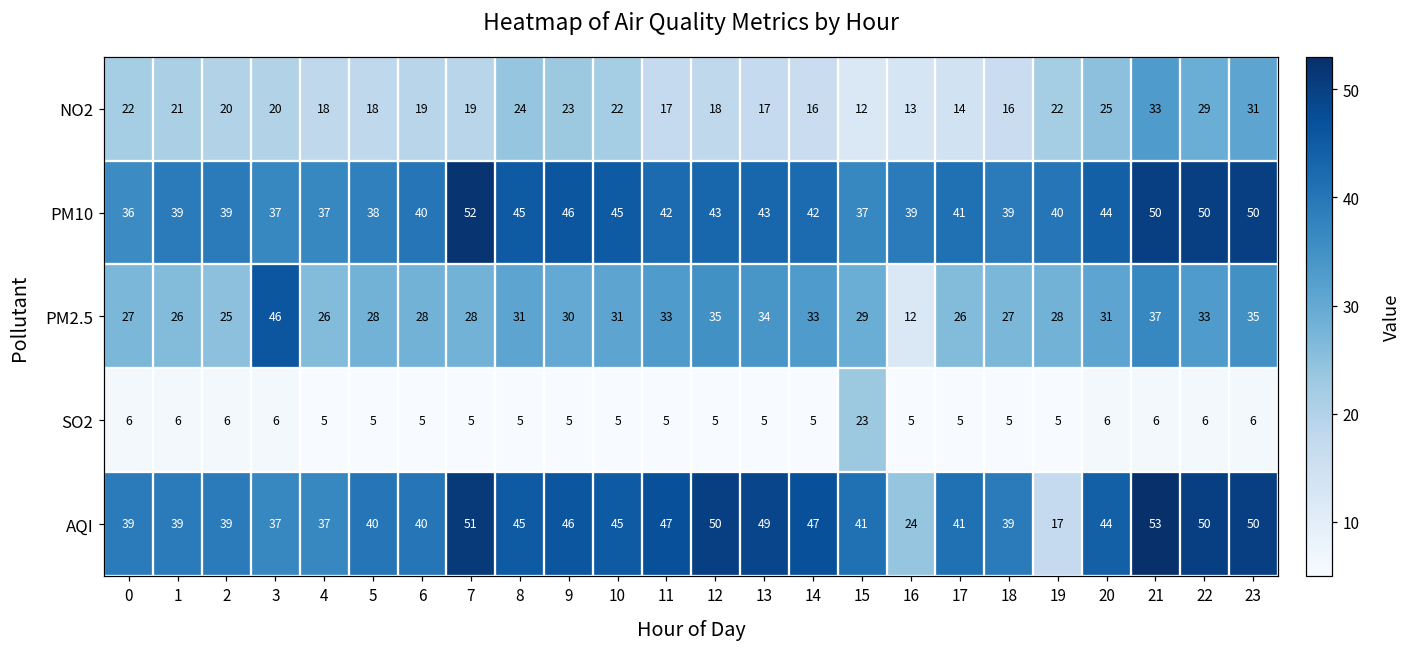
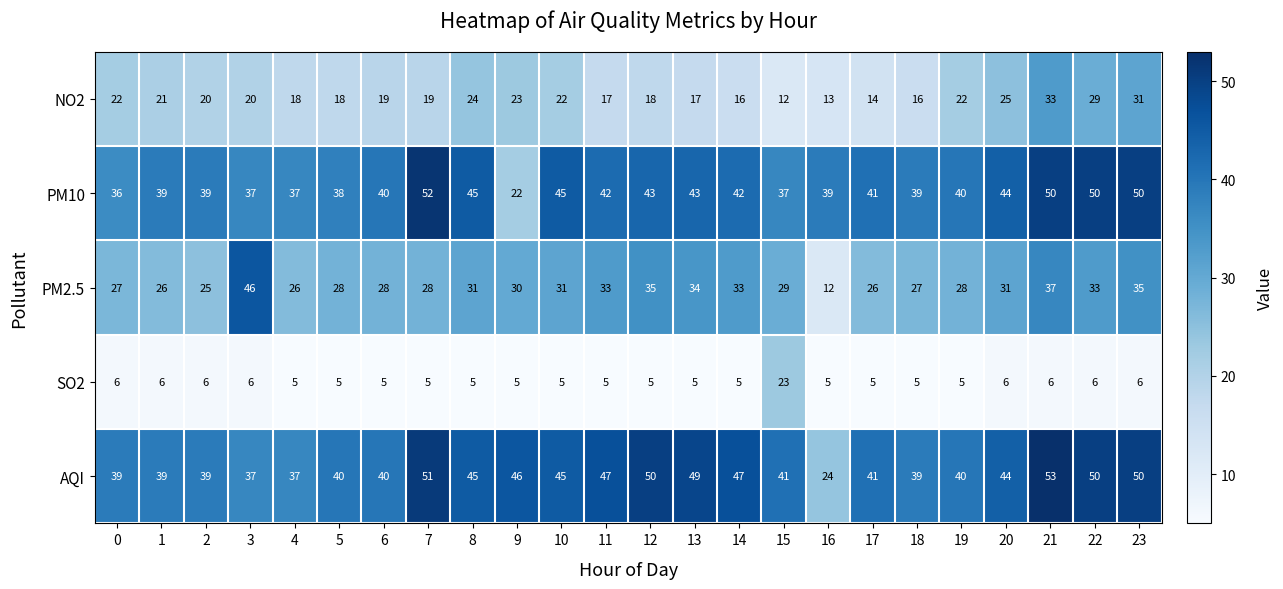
PM10, 9: 46 -> 22
AQI, 19: 17 -> 40
